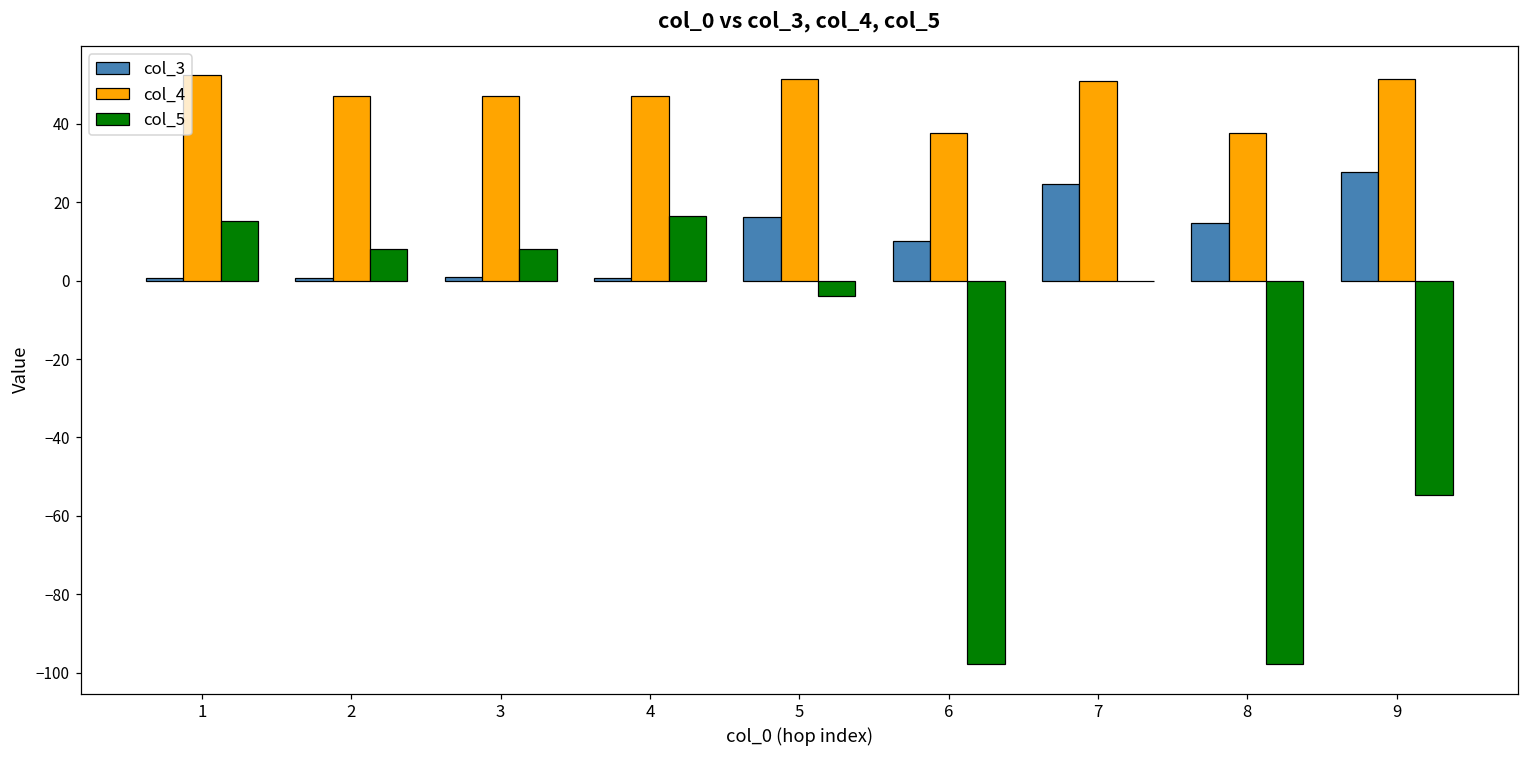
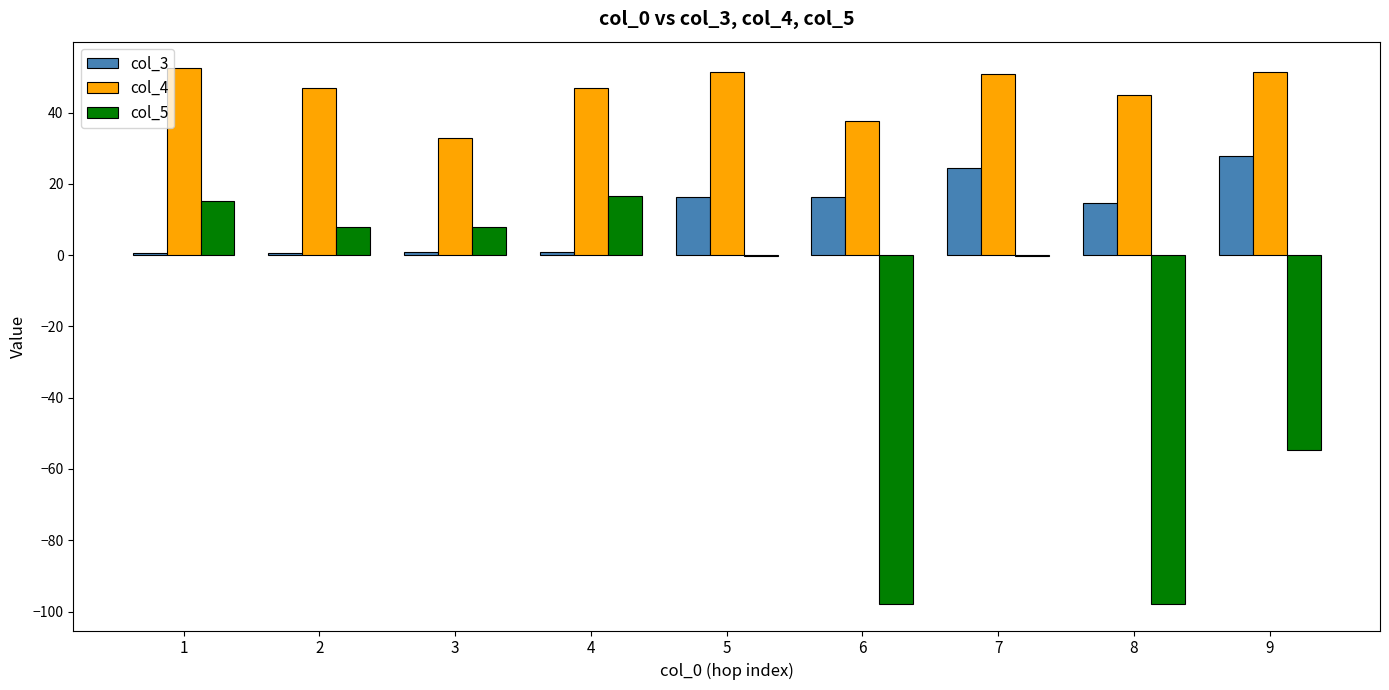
col_4, 3: 47 -> 33
col_5, 5: -4 -> 0
col_3, 6: 10 -> 16
col_4, 8: 38 -> 45
